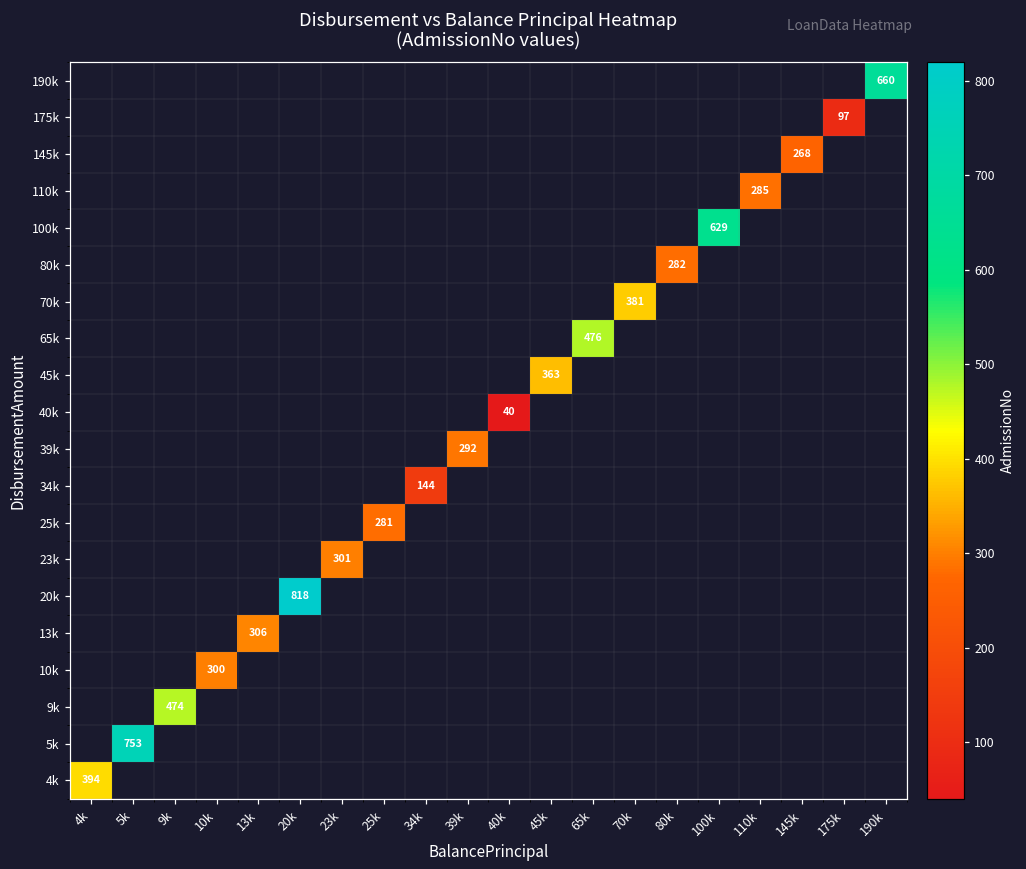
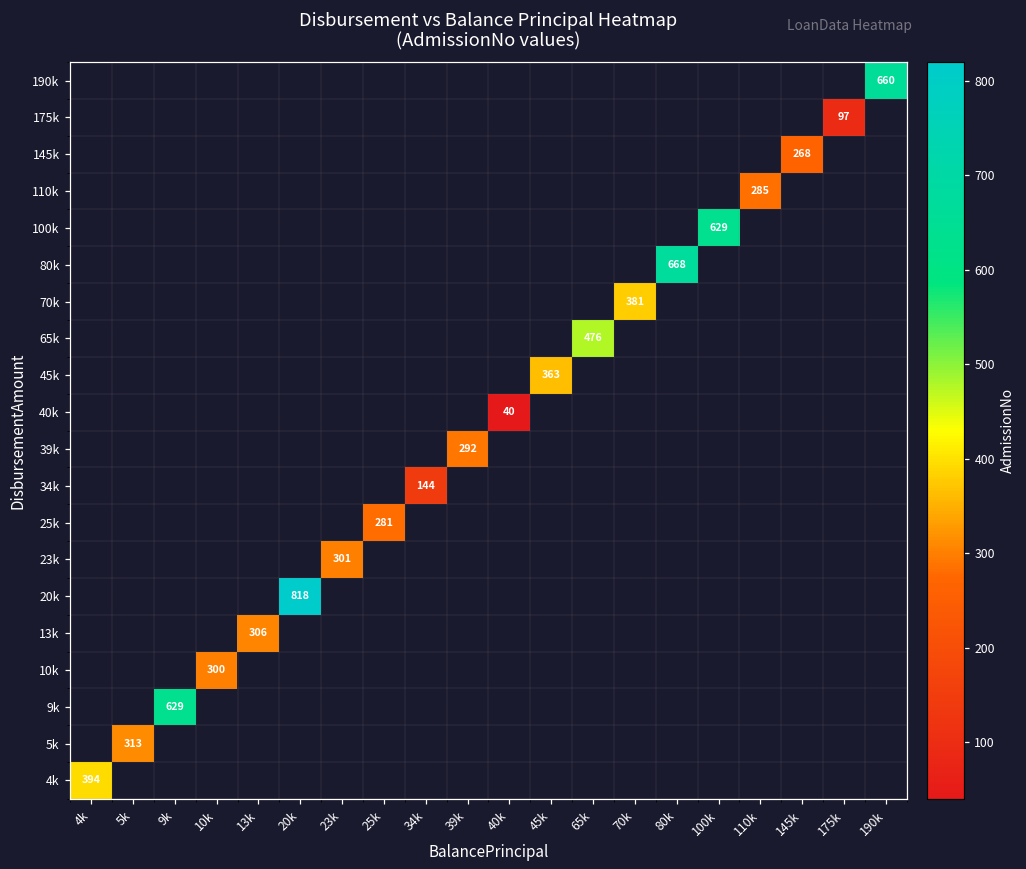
80k, 80k: 282 -> 668
9k, 9k: 474 -> 629
5k, 5k: 753 -> 313
